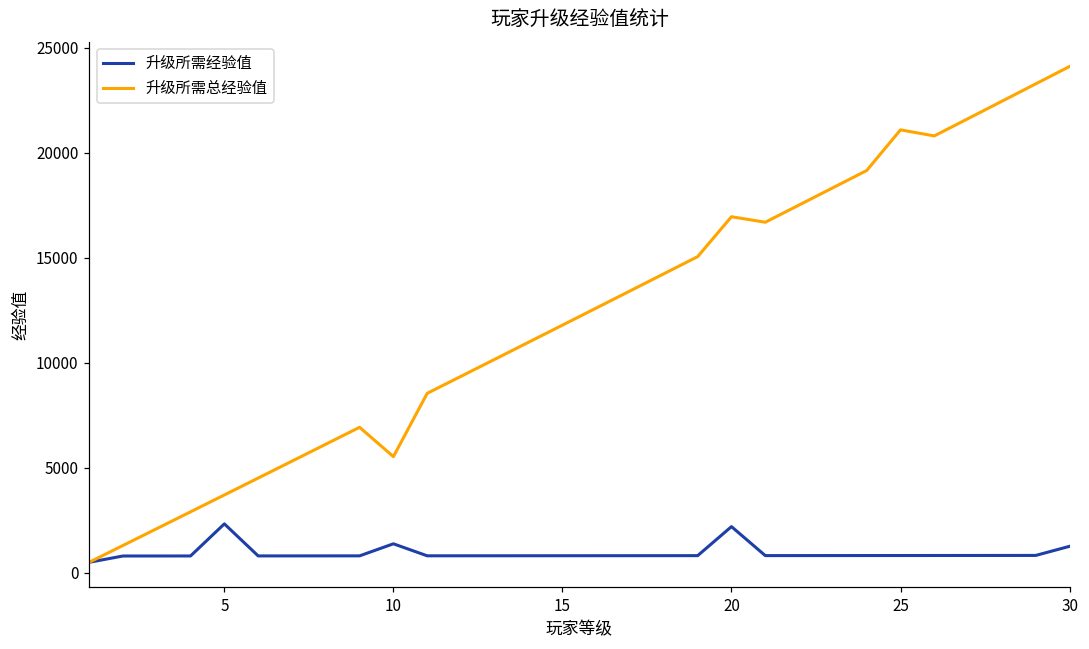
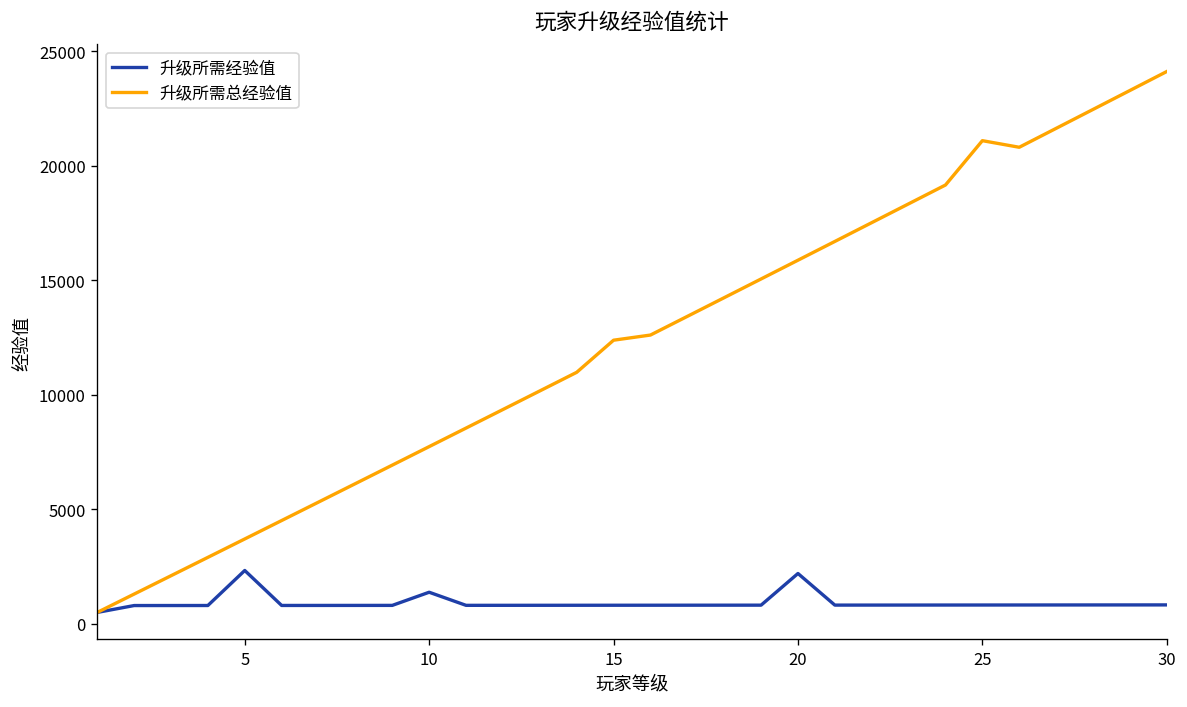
升级所需总经验值, 10: 5500 -> 7700
升级所需总经验值, 15: 11800 -> 12400
升级所需总经验值, 20: 17000 -> 15900
升级所需经验值, 30: 1300 -> 800
